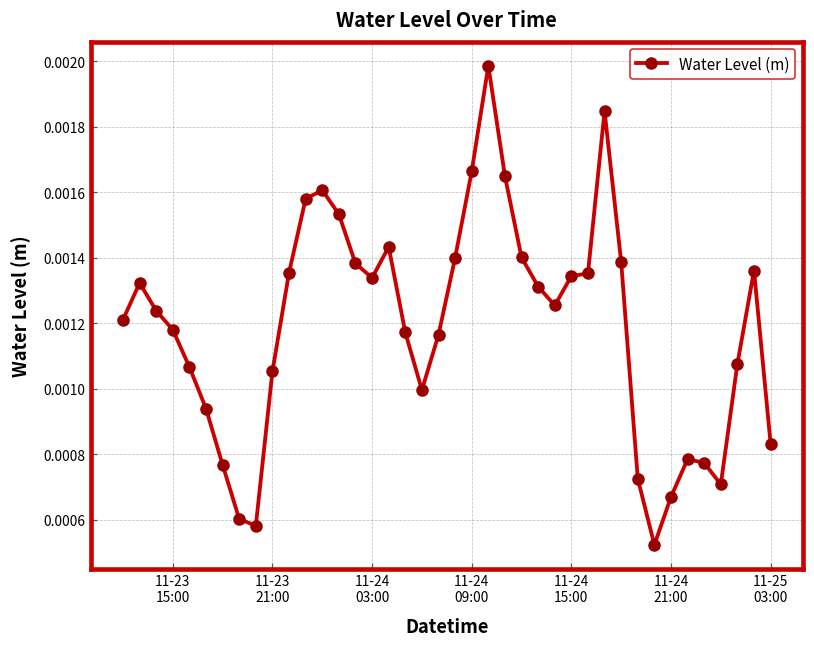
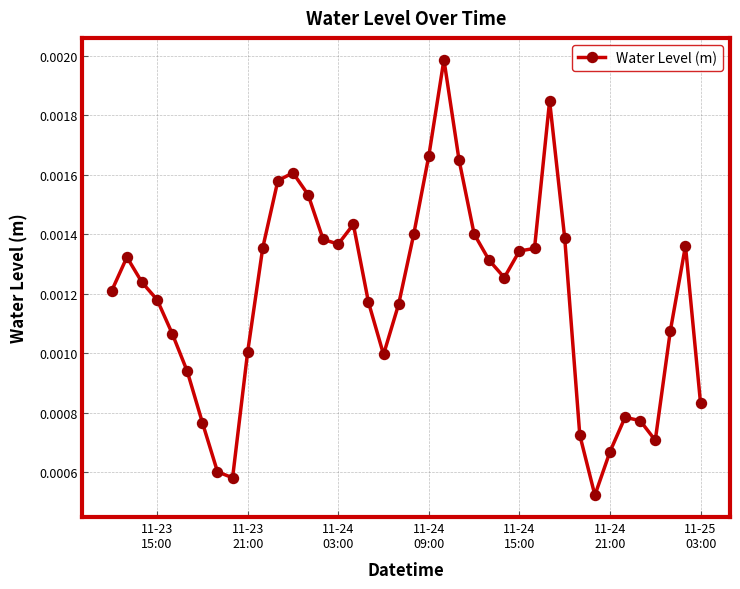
11-23 21:00: 0.00105 -> 0.00101
11-24 03:00: 0.00134 -> 0.00137
